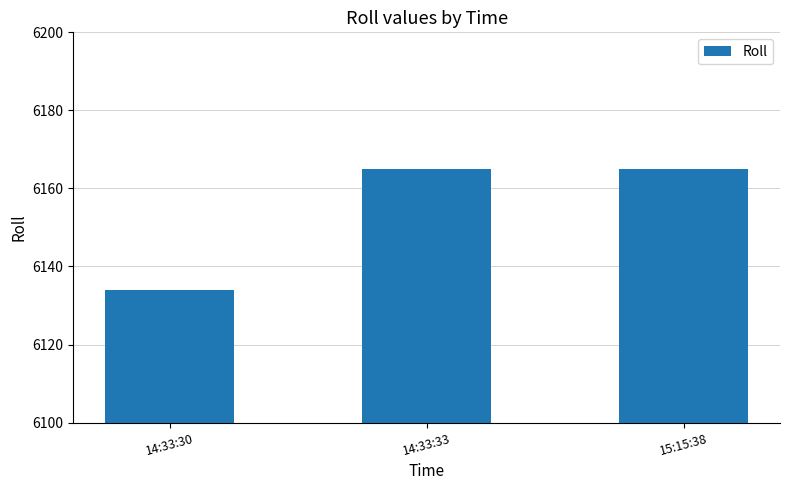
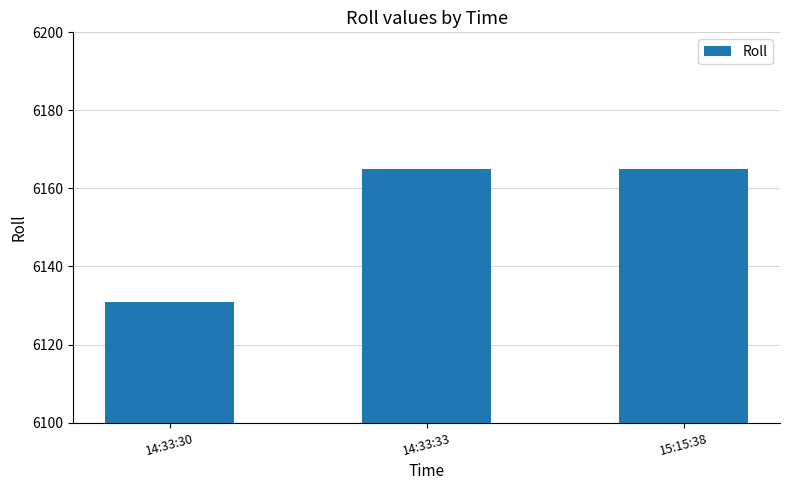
14:33:30: 6134 -> 6131
